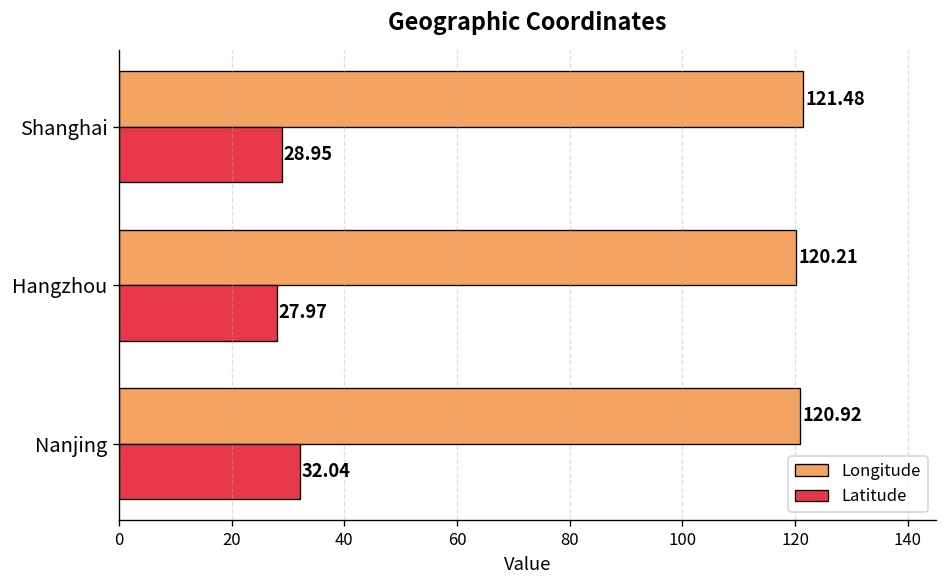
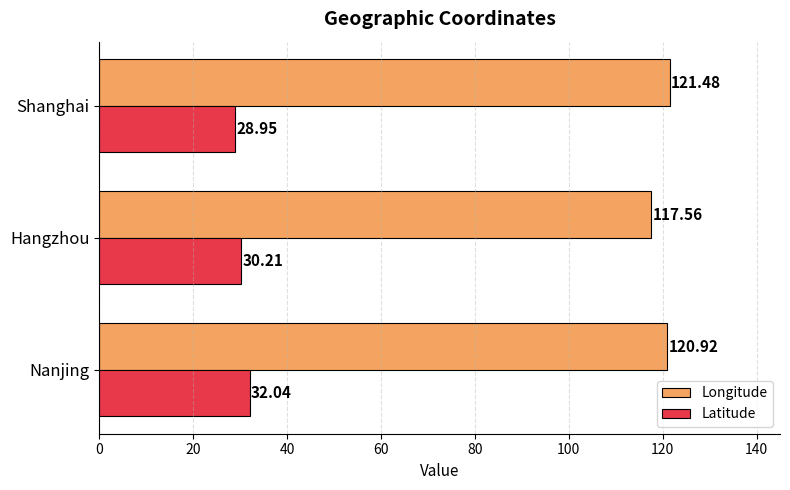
Longitude, Hangzhou: 120.21 -> 117.56
Latitude, Hangzhou: 27.97 -> 30.21
